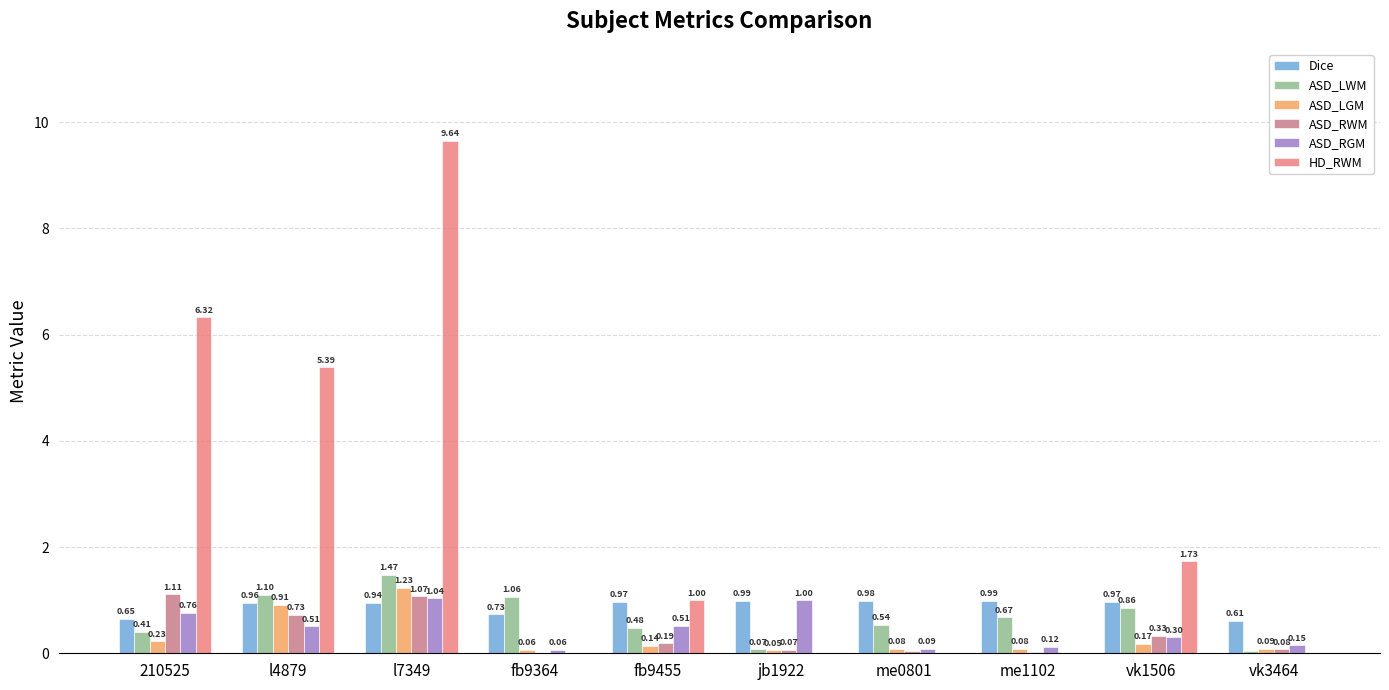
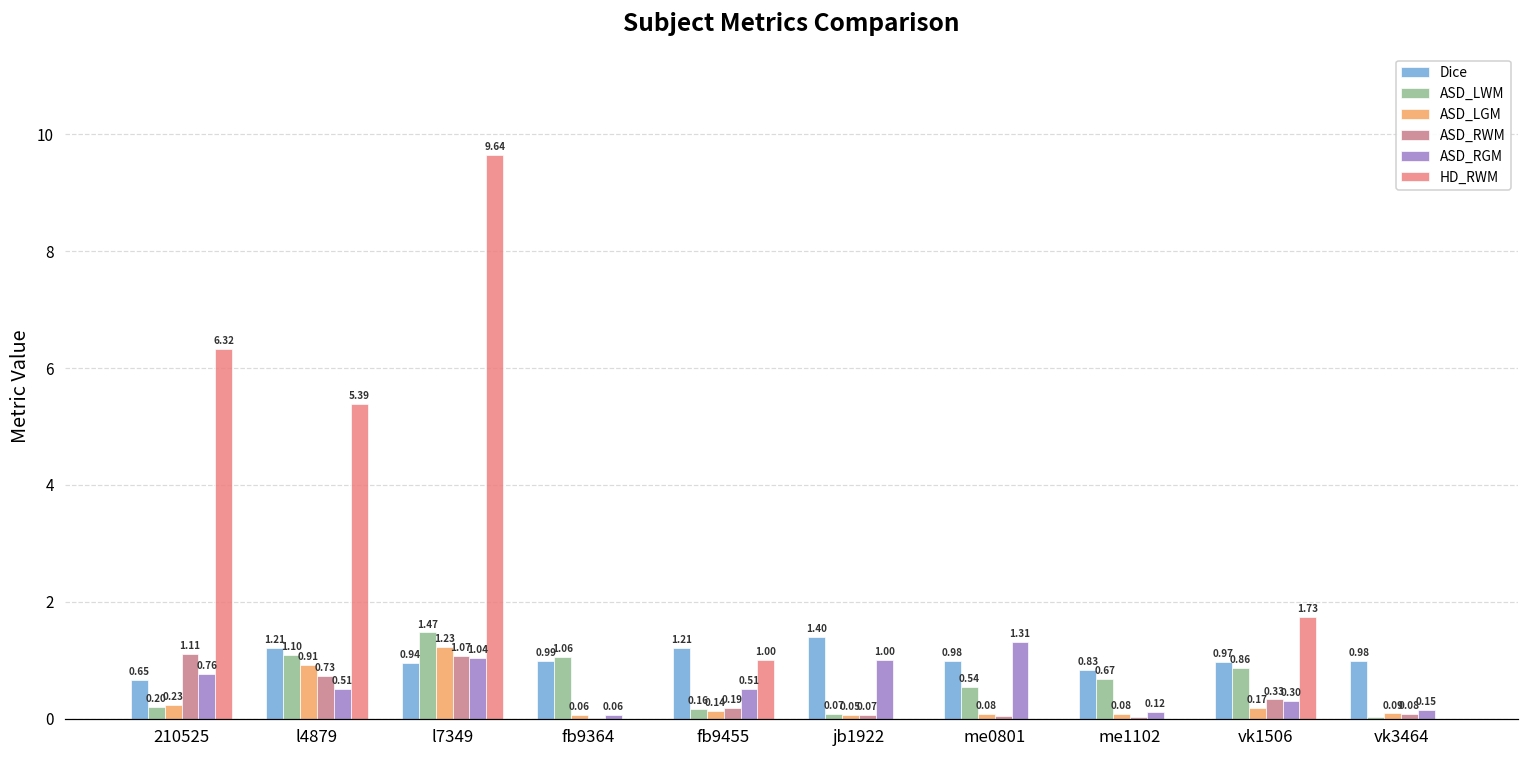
ASD_LWM, 210525: 0.41 -> 0.20
Dice, l4879: 0.96 -> 1.21
Dice, fb9364: 0.73 -> 0.99
Dice, fb9455: 0.97 -> 1.21
ASD_LWM, fb9455: 0.48 -> 0.16
Dice, jb1922: 0.99 -> 1.40
ASD_RGM, me0801: 0.09 -> 1.31
Dice, me1102: 0.99 -> 0.83
Dice, vk3464: 0.61 -> 0.98
